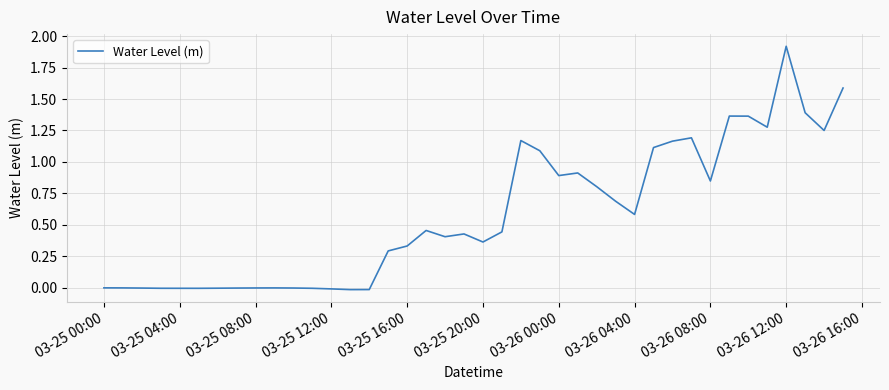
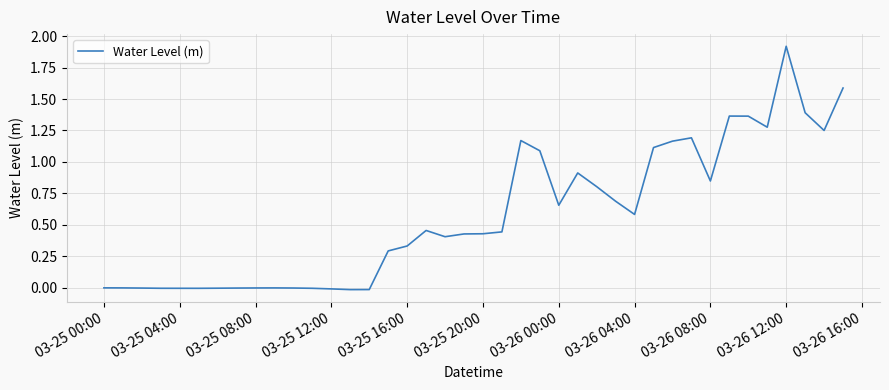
03-25 20:00: 0.36 -> 0.43
03-26 00:00: 0.89 -> 0.66
